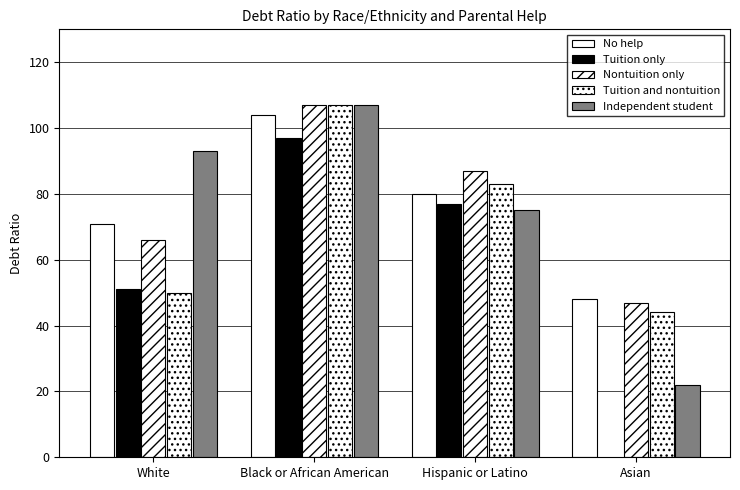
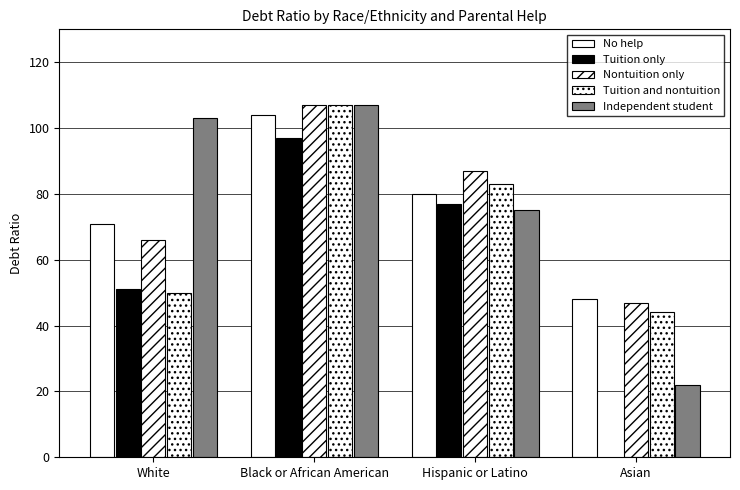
Independent student, White: 93 -> 103
